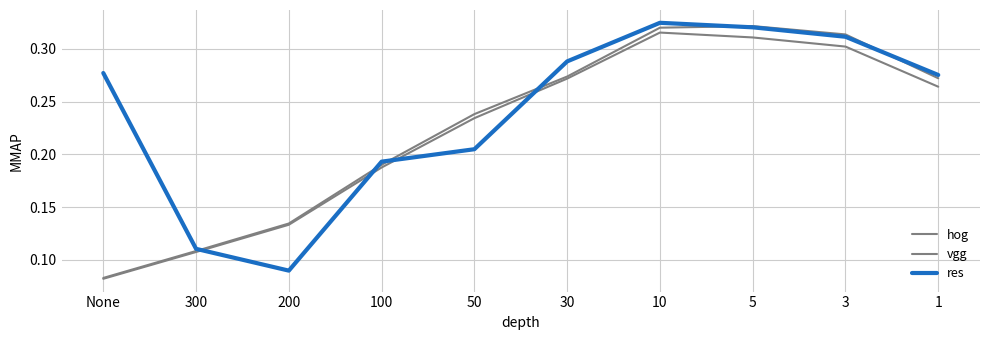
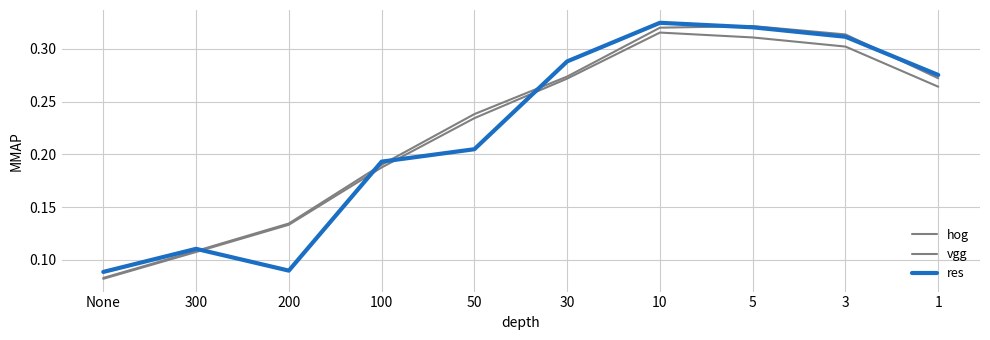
res, None: 0.277 -> 0.089
